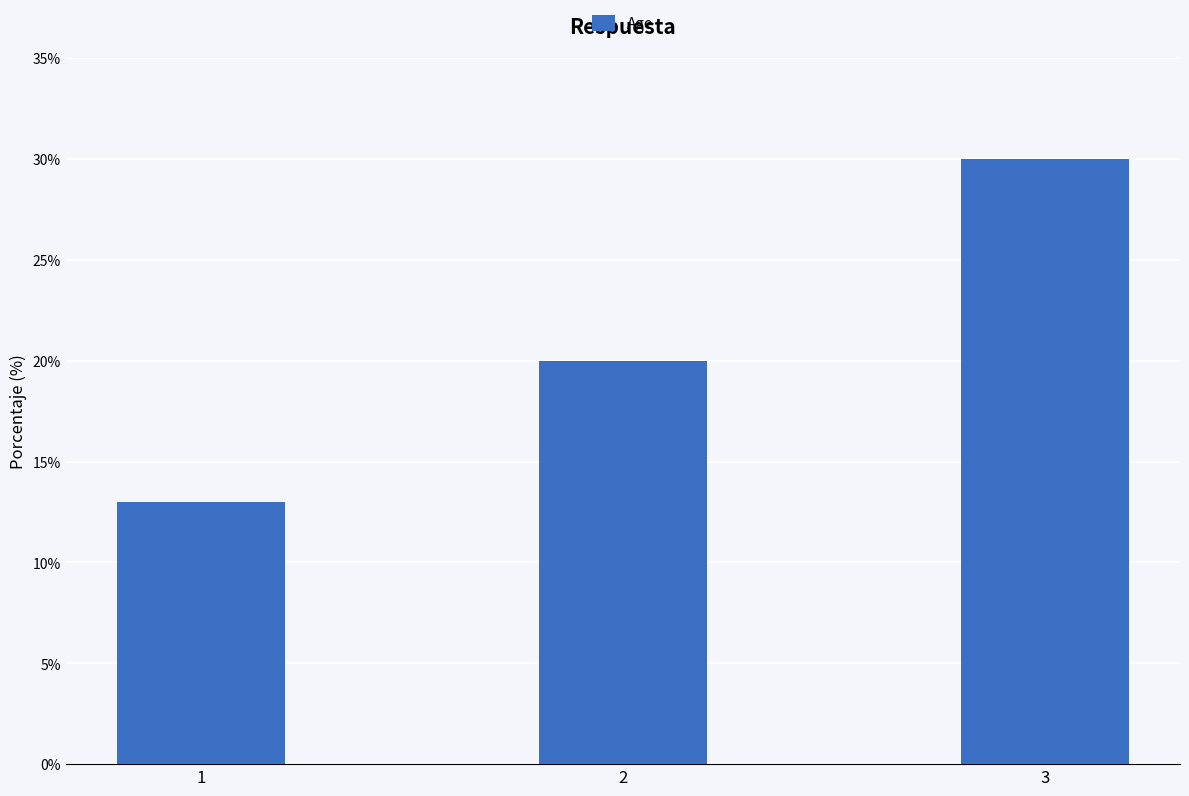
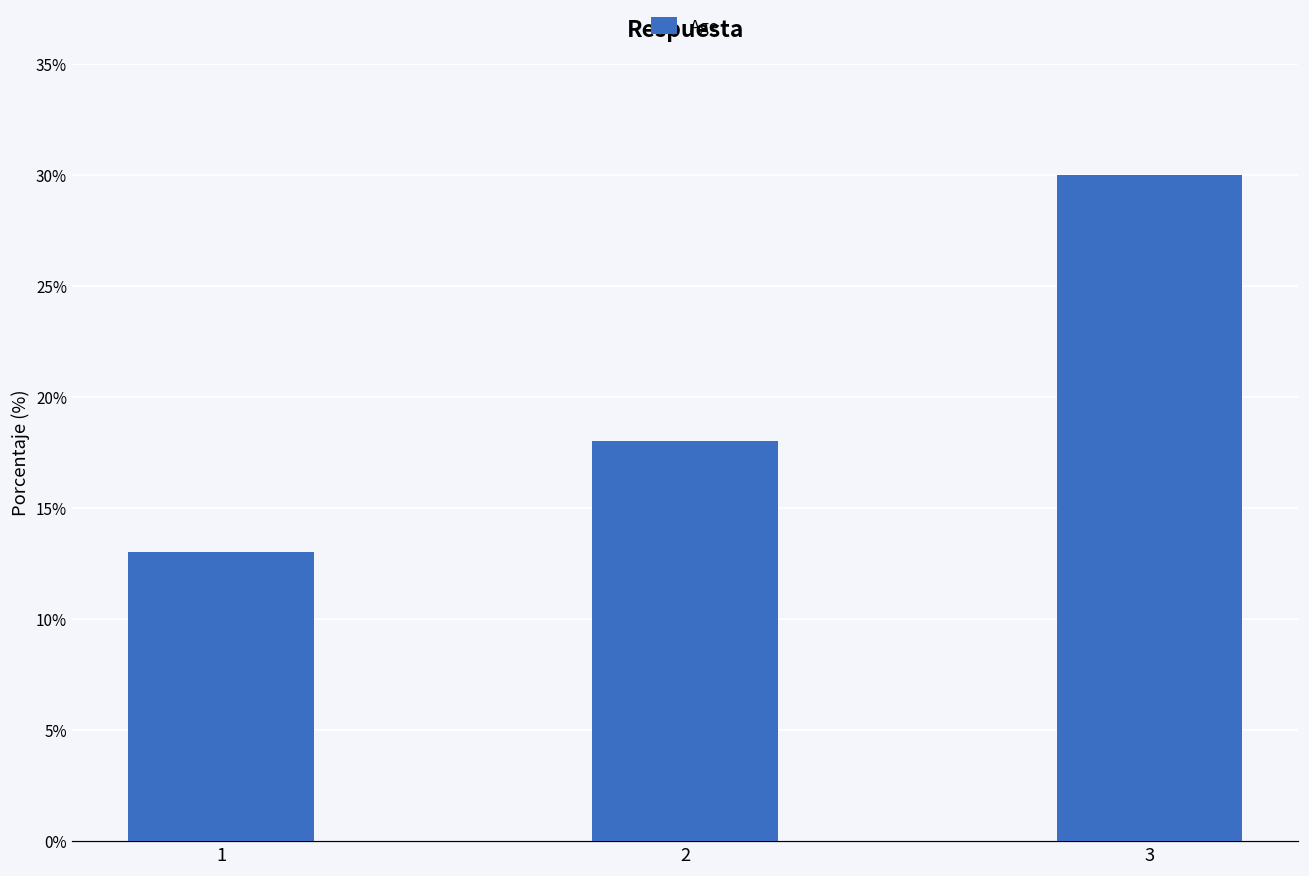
2: 20% -> 18%
